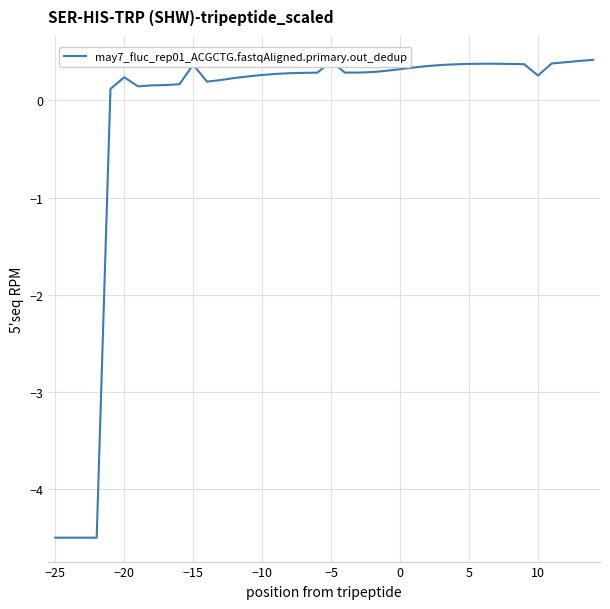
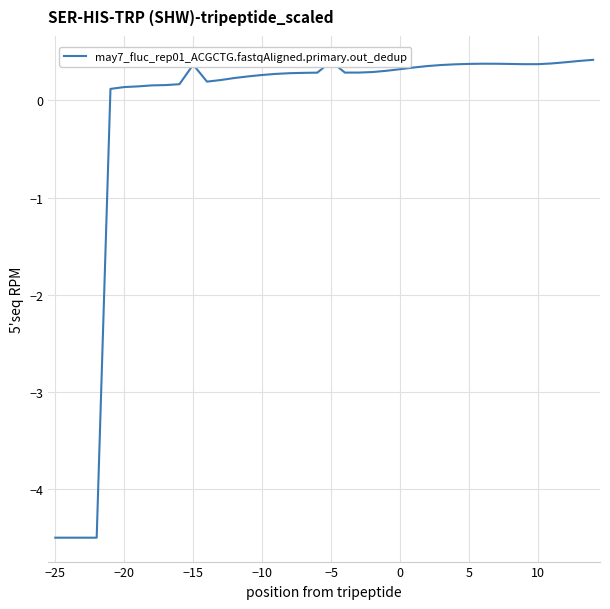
−20: 0.2 -> 0.1
10: 0.3 -> 0.4
